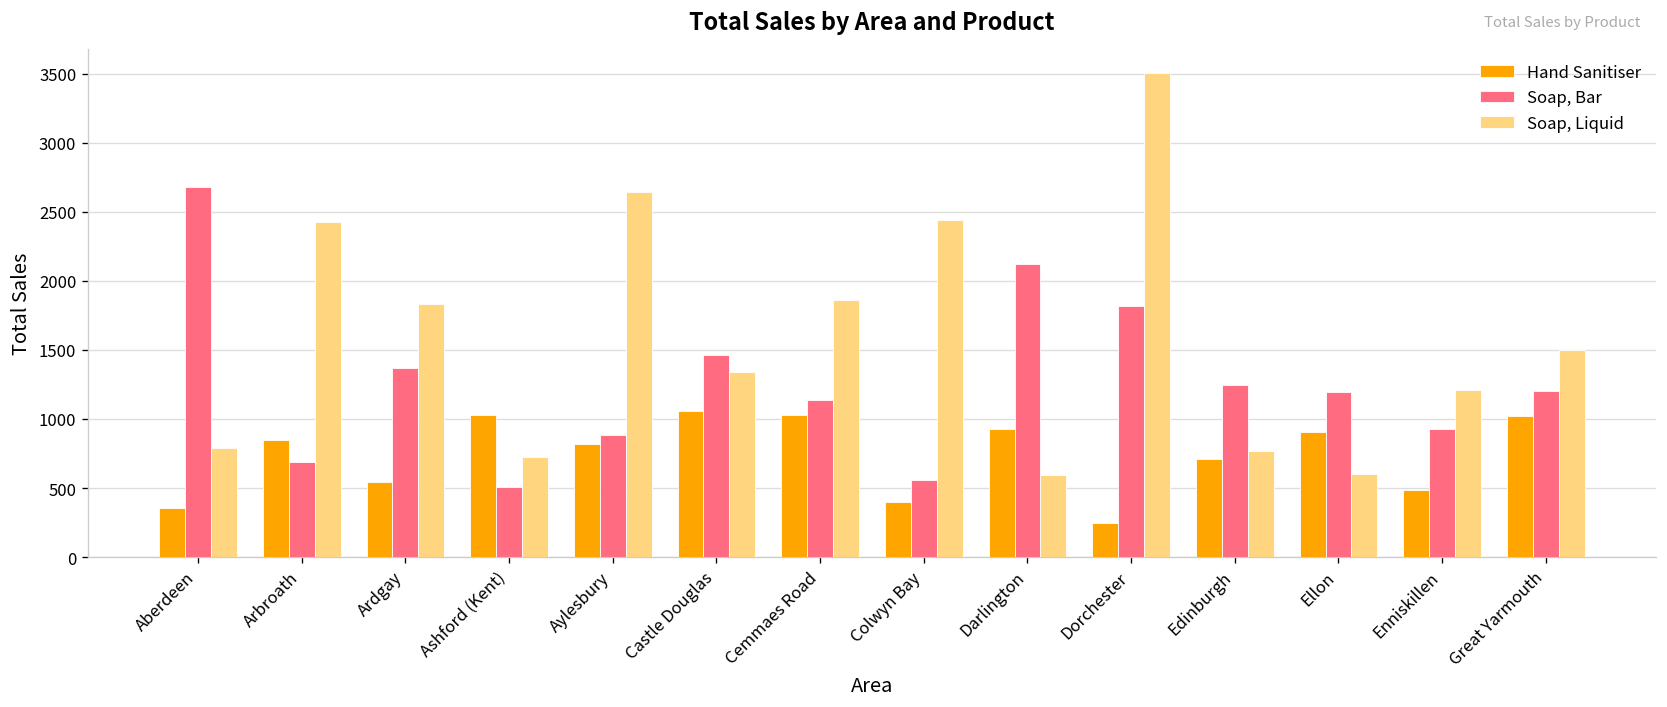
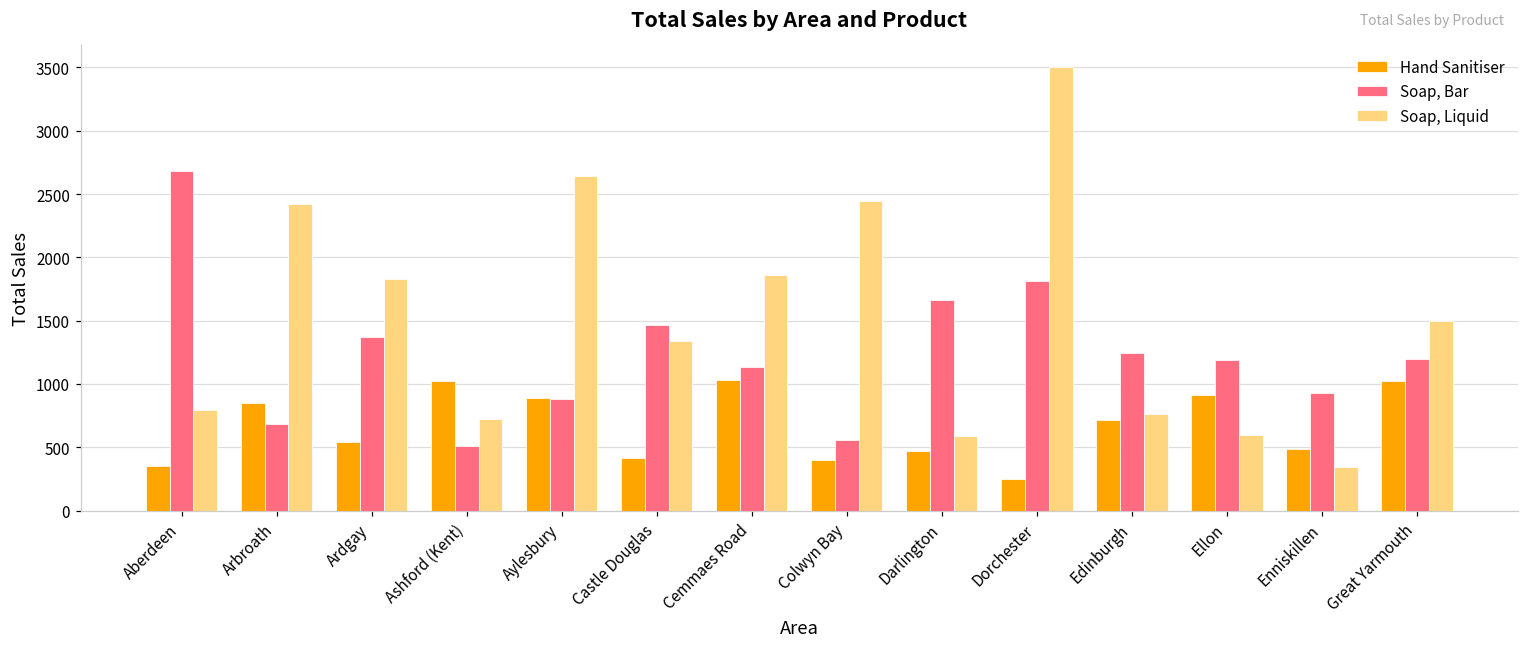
Hand Sanitiser, Aylesbury: 820 -> 890
Hand Sanitiser, Castle Douglas: 1050 -> 410
Hand Sanitiser, Darlington: 930 -> 470
Soap, Bar, Darlington: 2120 -> 1660
Soap, Liquid, Enniskillen: 1210 -> 350
